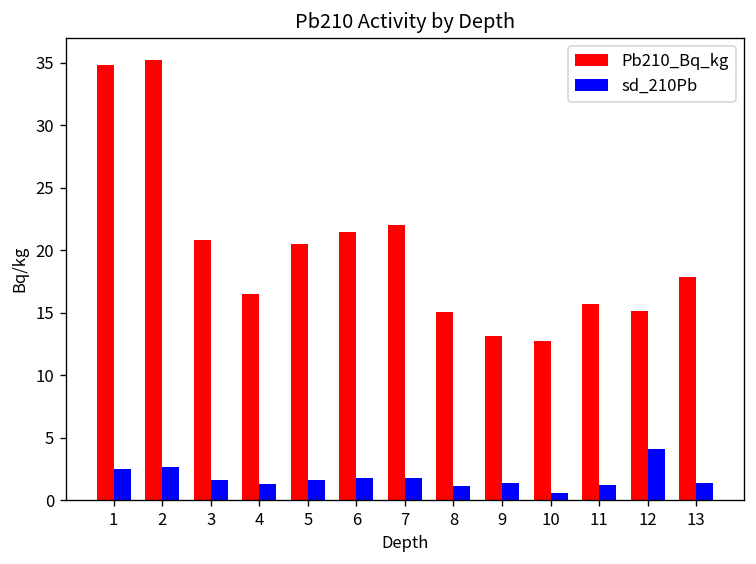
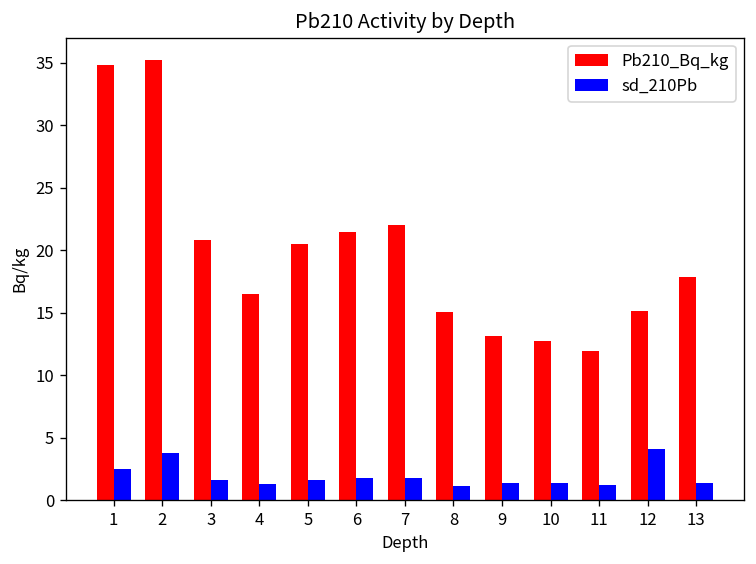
sd_210Pb, 2: 2.6 -> 3.8
sd_210Pb, 10: 0.5 -> 1.3
Pb210_Bq_kg, 11: 15.7 -> 11.9
